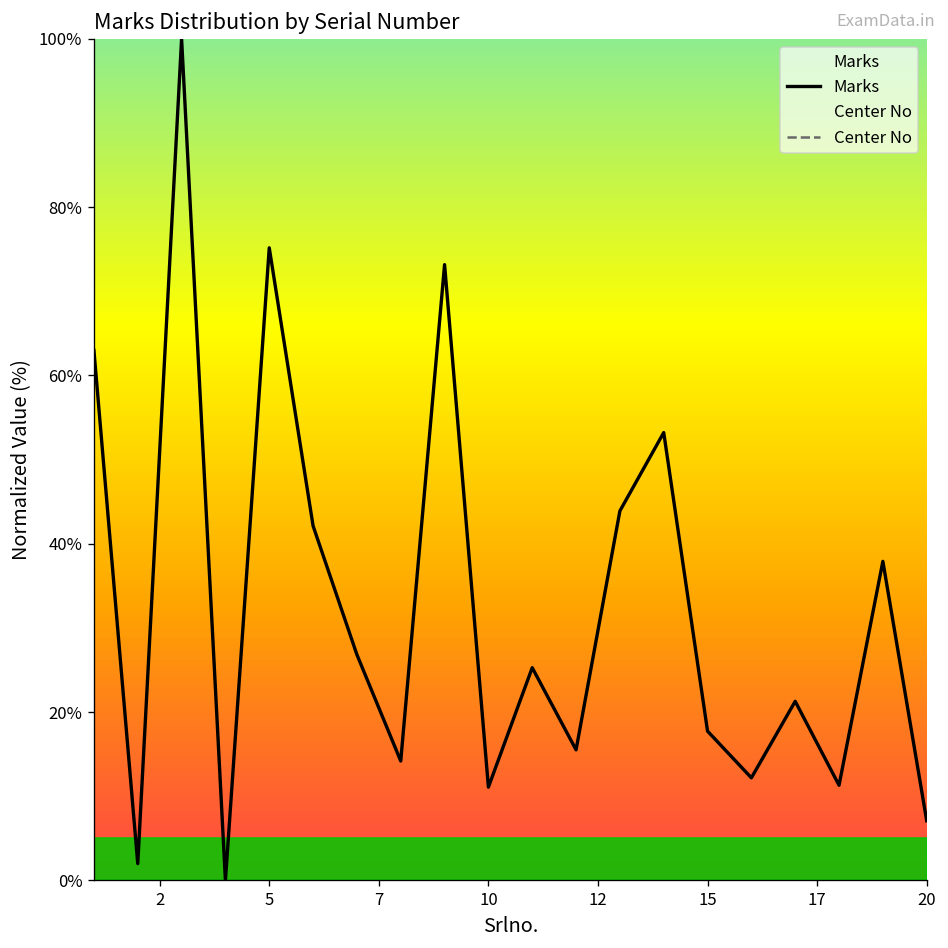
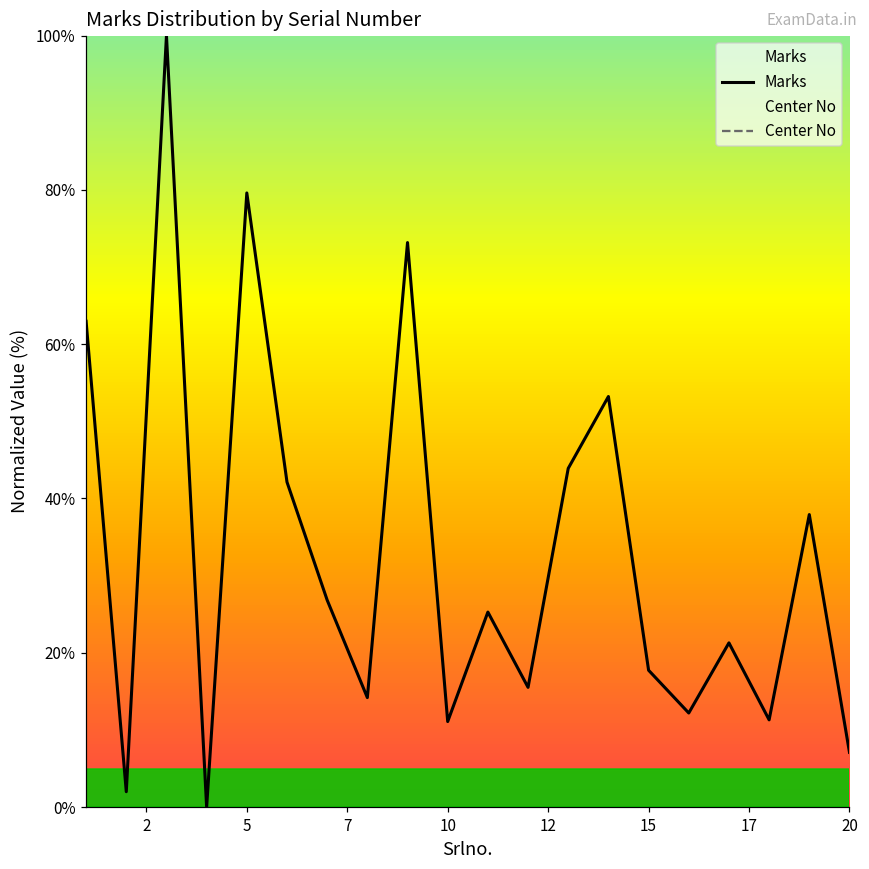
5: 75% -> 80%
